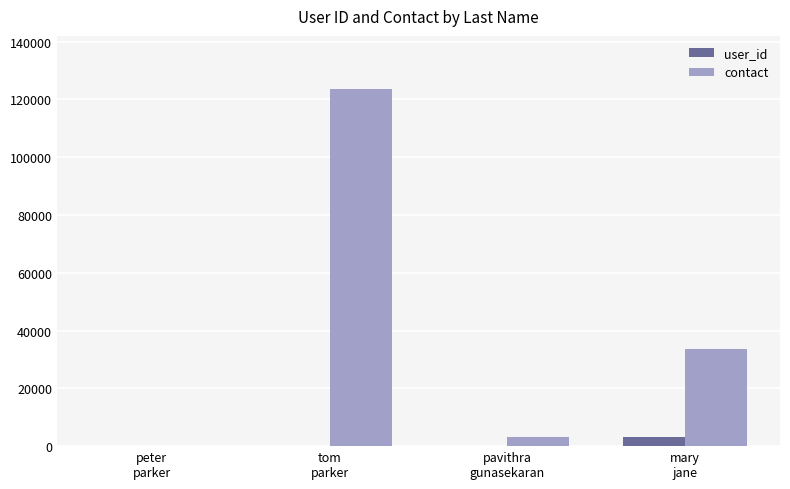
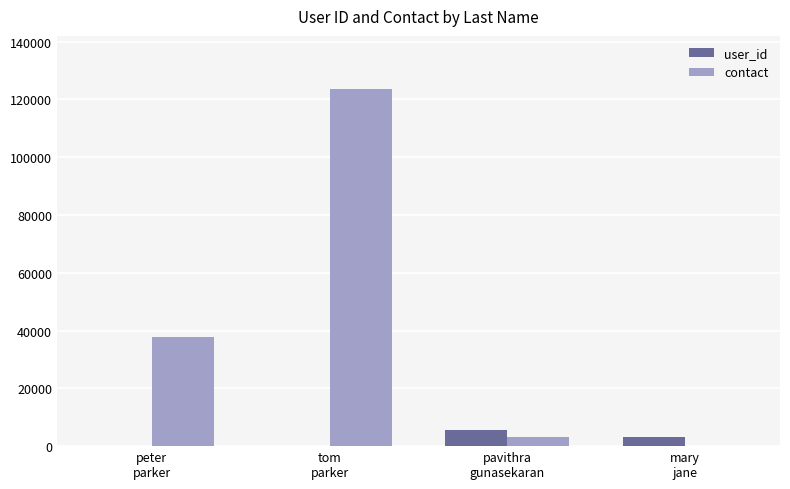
contact, peter parker: 0 -> 38000
user_id, pavithra gunasekaran: 0 -> 6000
contact, mary jane: 33000 -> 0
